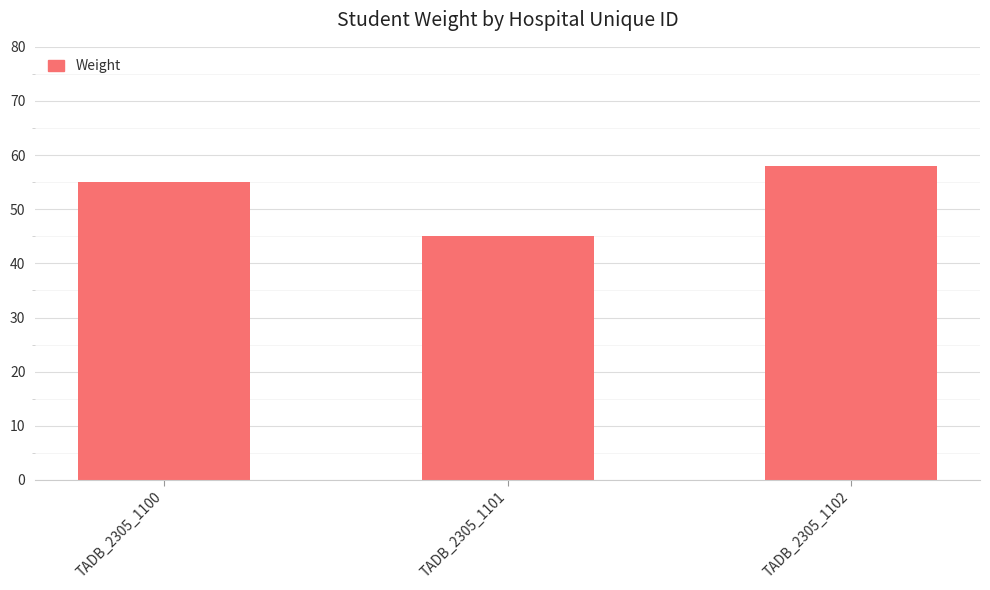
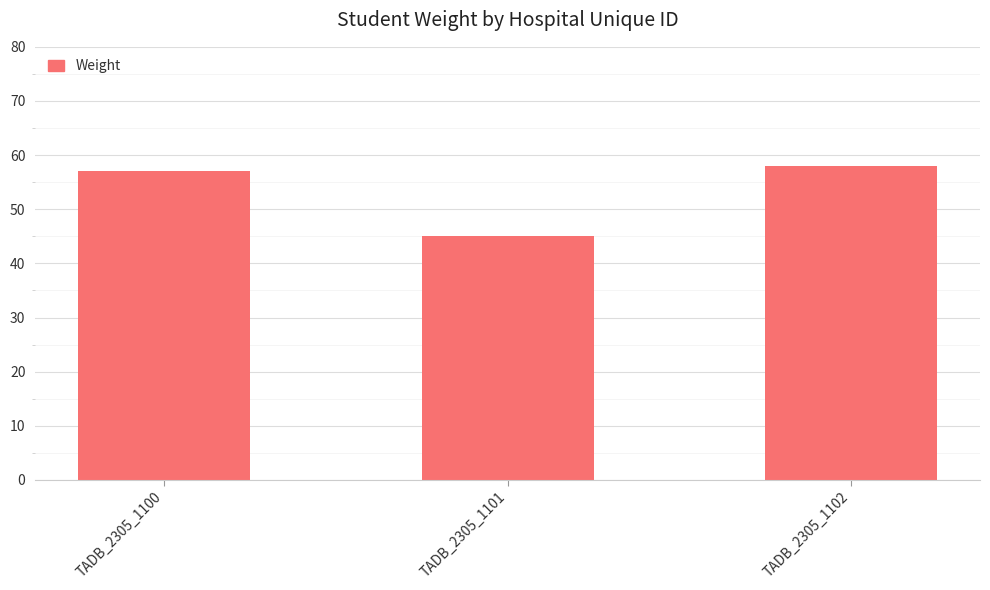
TADB_2305_1100: 55 -> 57
